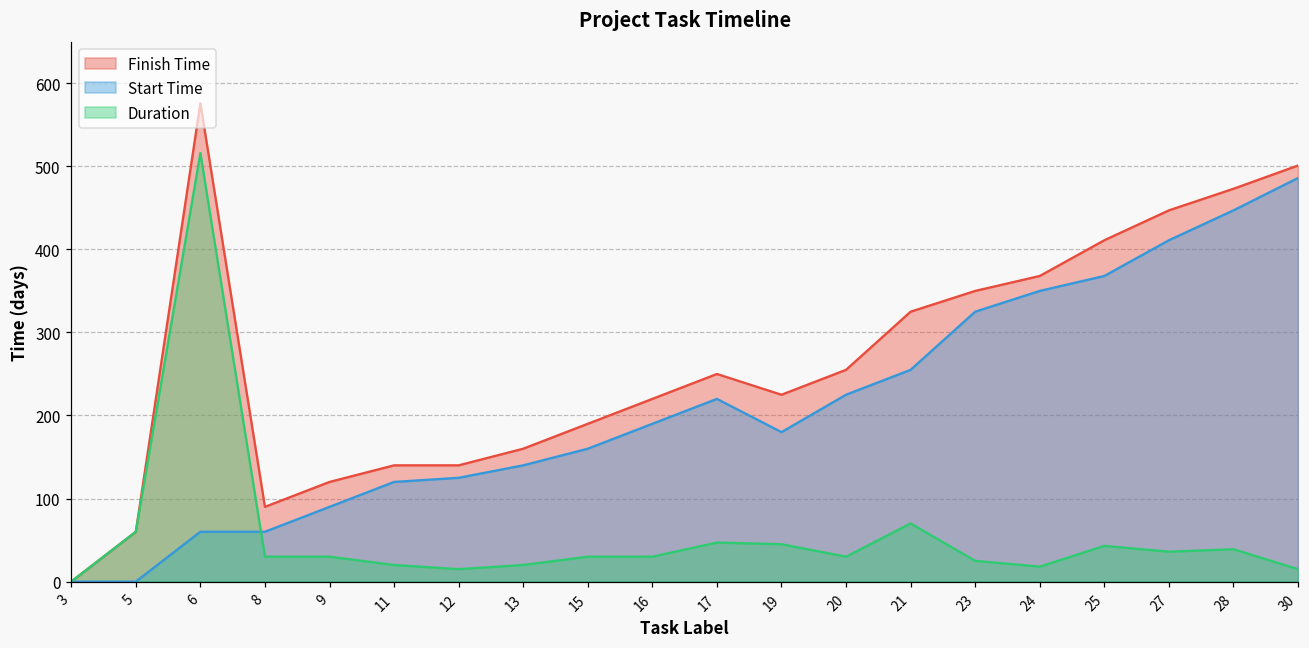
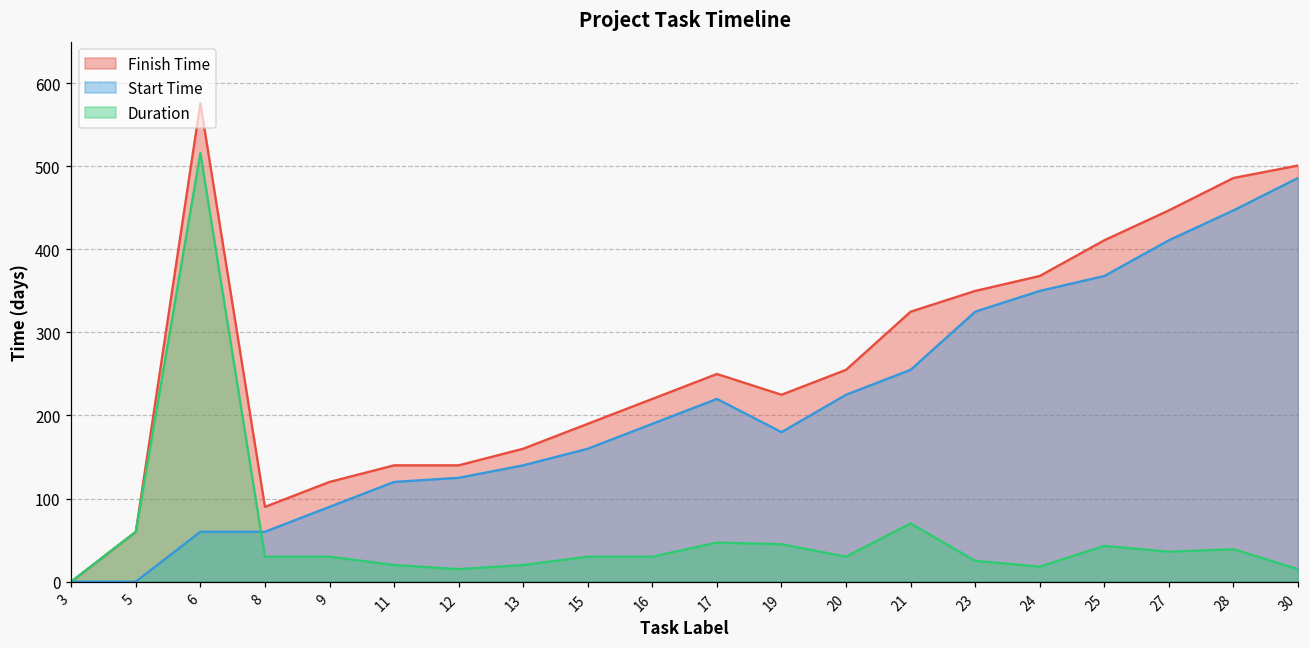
Finish Time, 28: 470 -> 490
